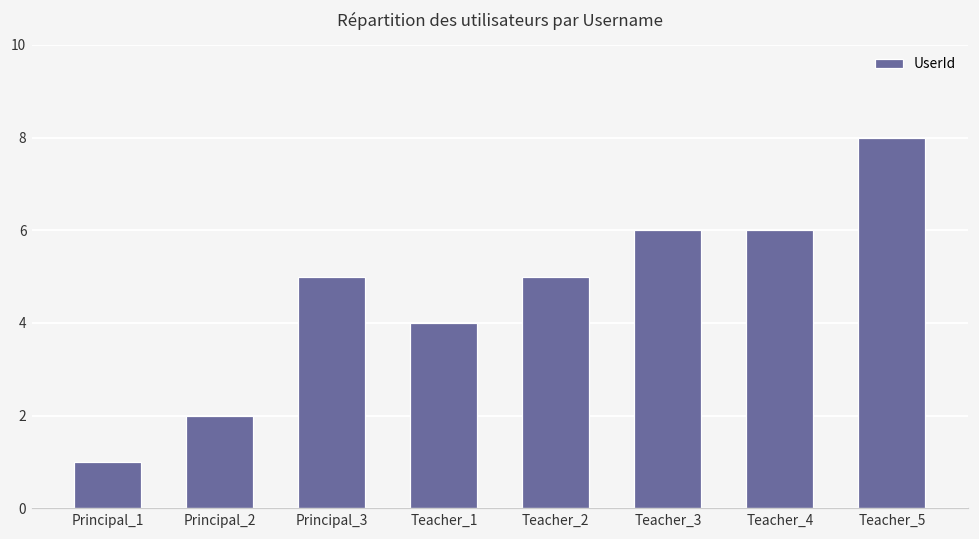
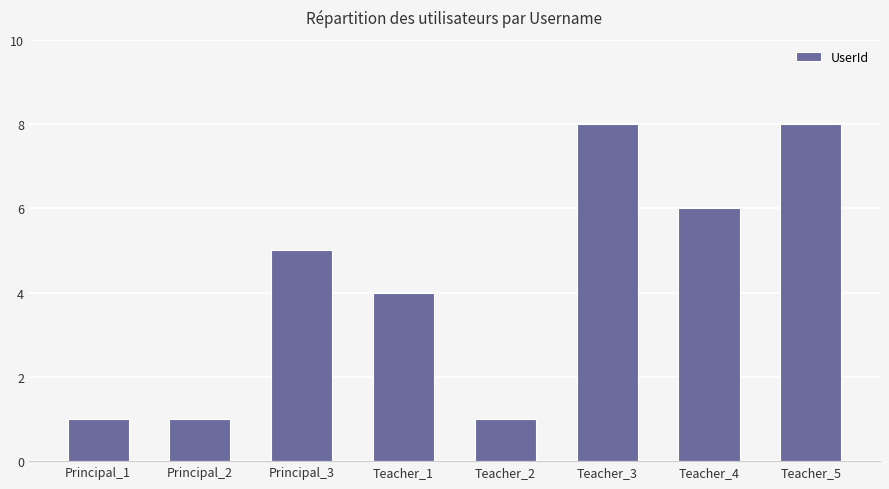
Principal_2: 2 -> 1
Teacher_2: 5 -> 1
Teacher_3: 6 -> 8
